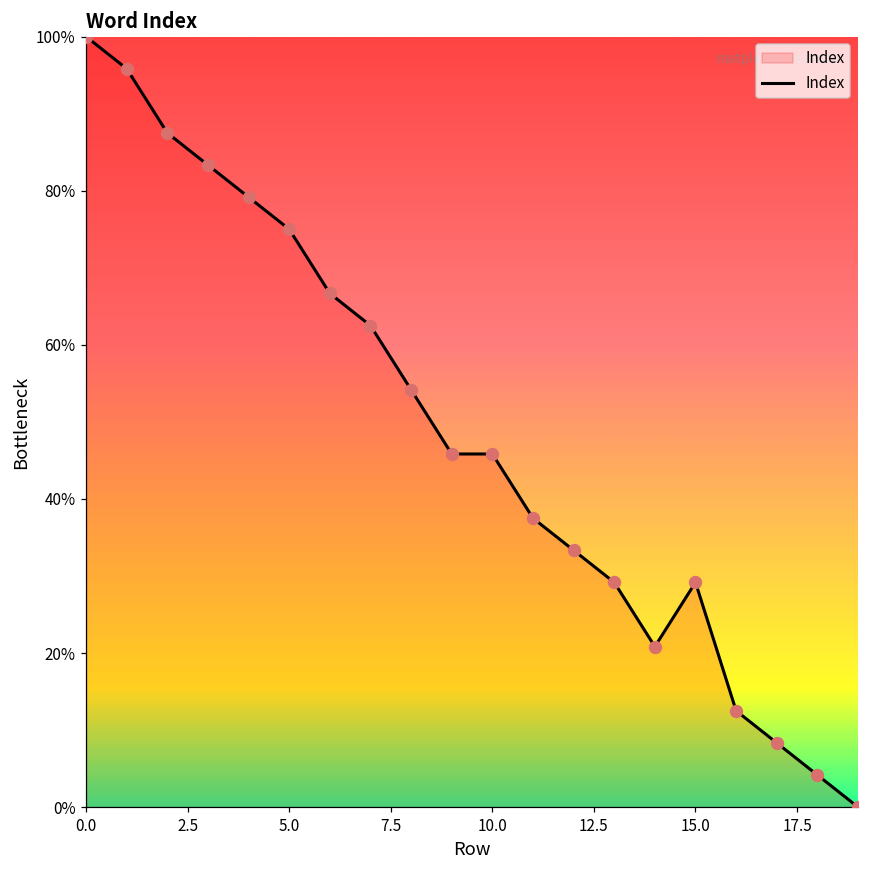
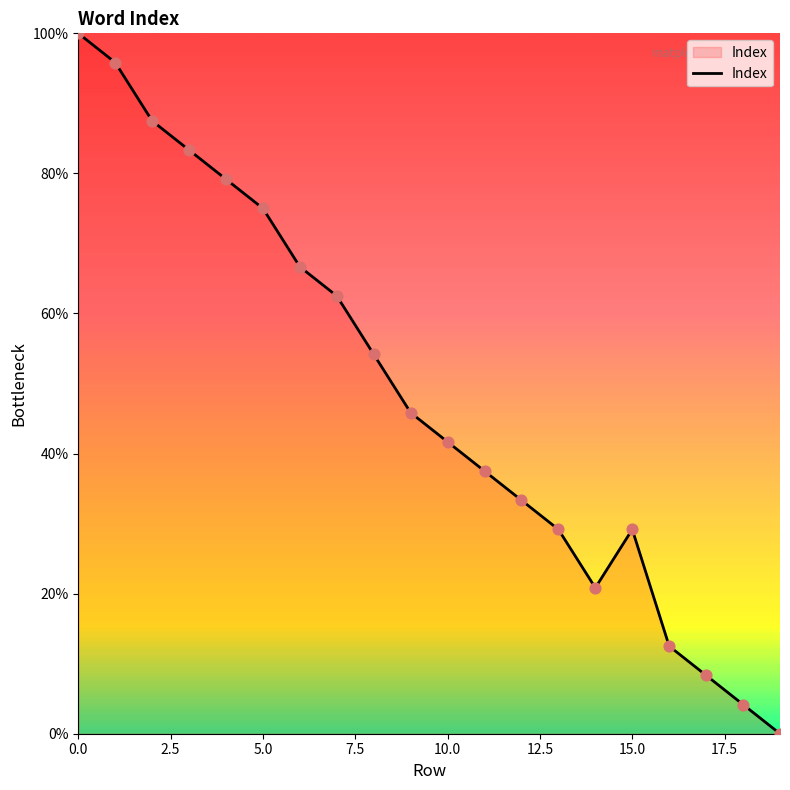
10.0: 46% -> 42%
